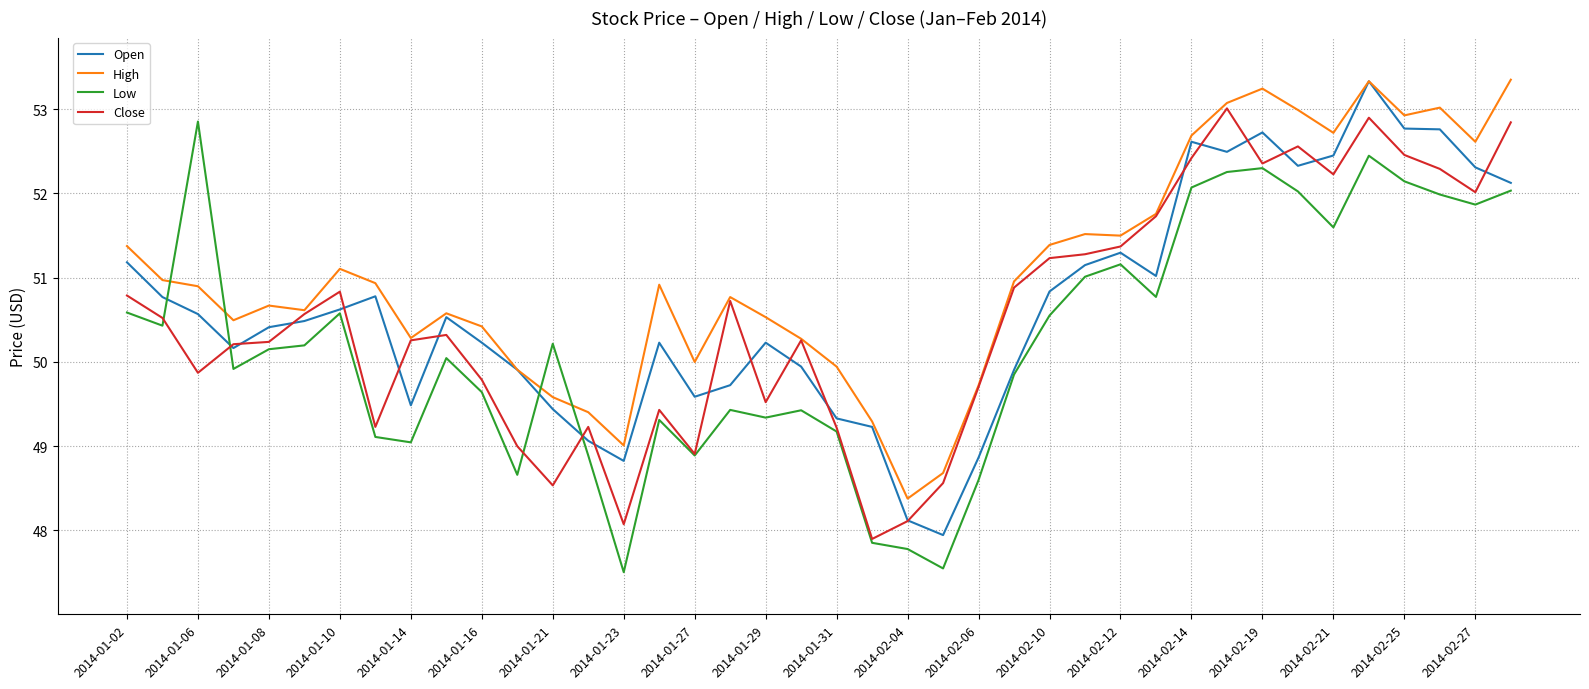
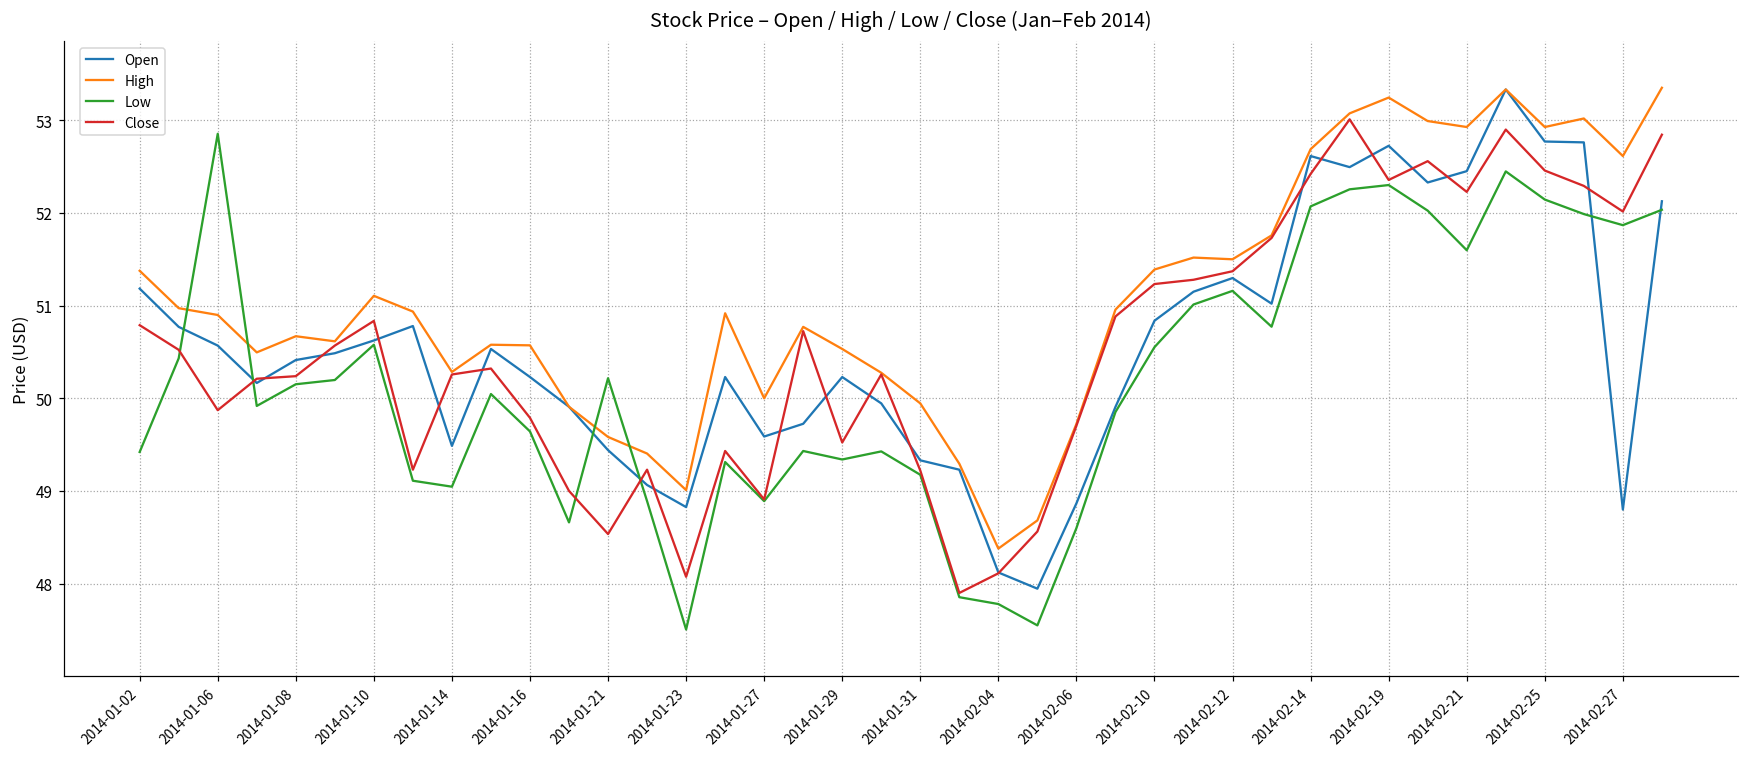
Low, 2014-01-02: 50.6 -> 49.4
High, 2014-01-16: 50.4 -> 50.6
High, 2014-02-21: 52.7 -> 52.9
Open, 2014-02-27: 52.3 -> 48.8
